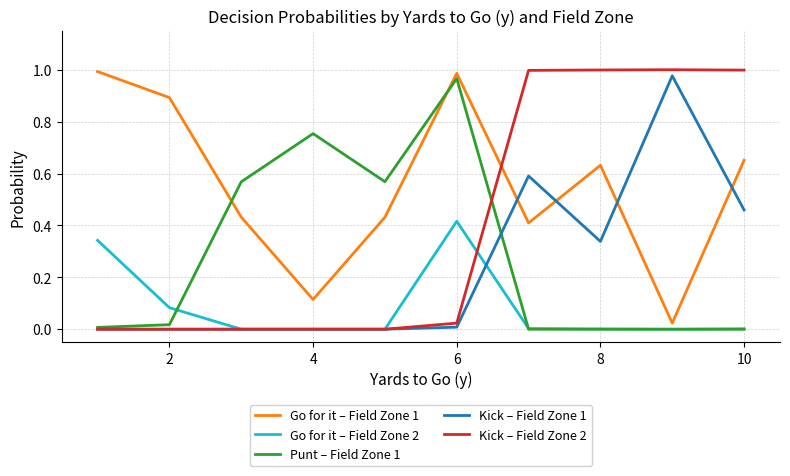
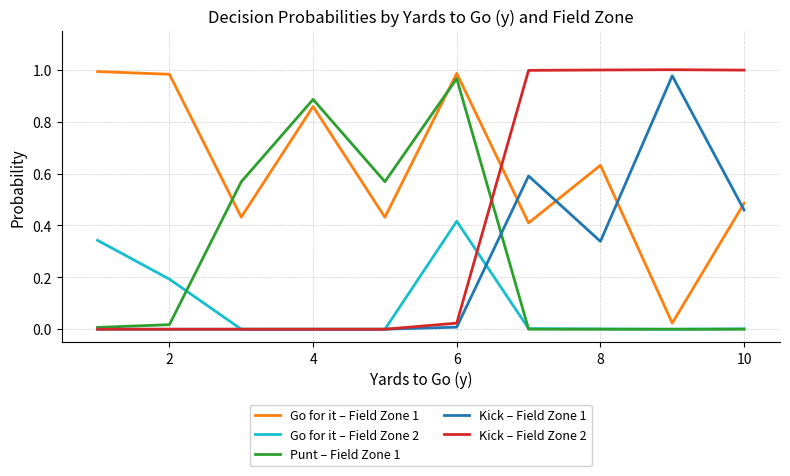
Go for it – Field Zone 1, 2: 0.89 -> 0.98
Go for it – Field Zone 2, 2: 0.08 -> 0.19
Go for it – Field Zone 1, 4: 0.11 -> 0.86
Punt – Field Zone 1, 4: 0.75 -> 0.89
Go for it – Field Zone 1, 10: 0.65 -> 0.49
